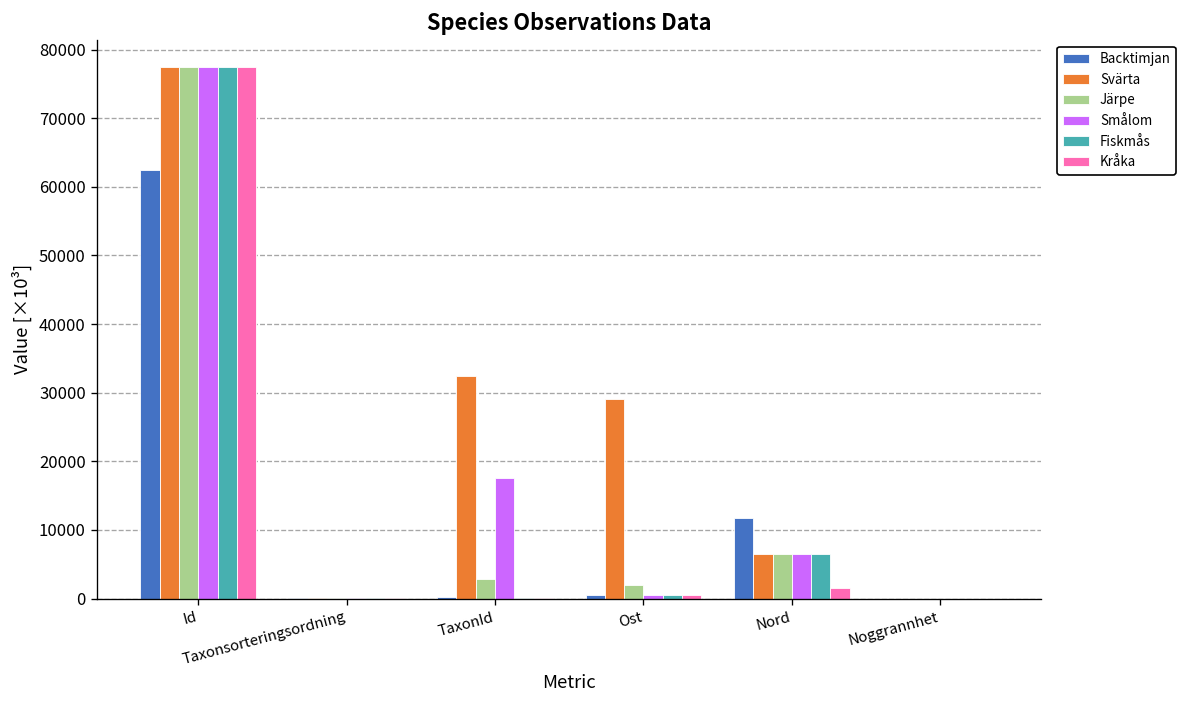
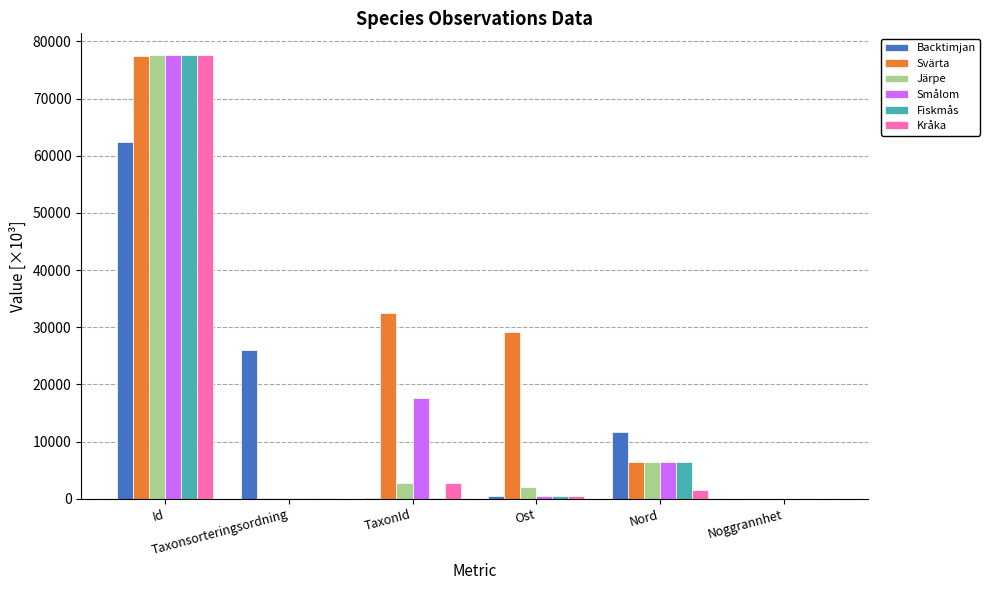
Backtimjan, Taxonsorteringsordning: 0 -> 26000
Kråka, TaxonId: 0 -> 3000
